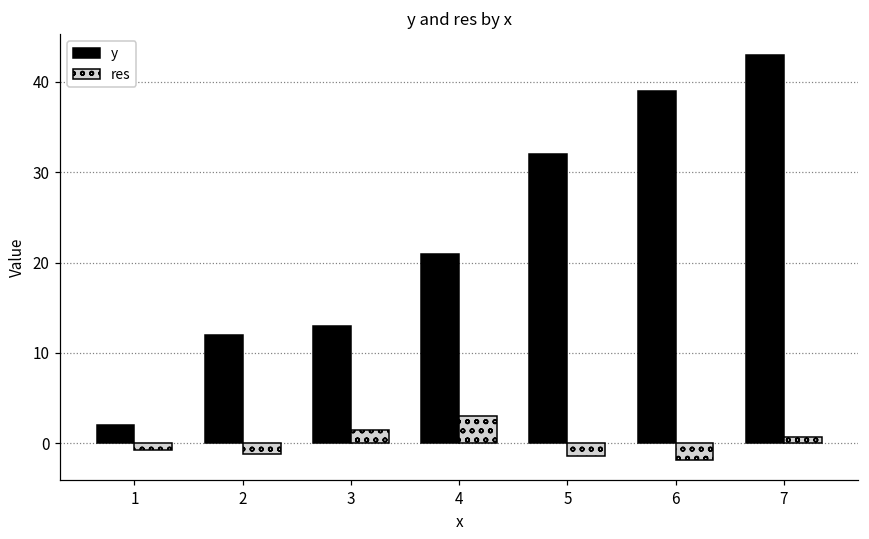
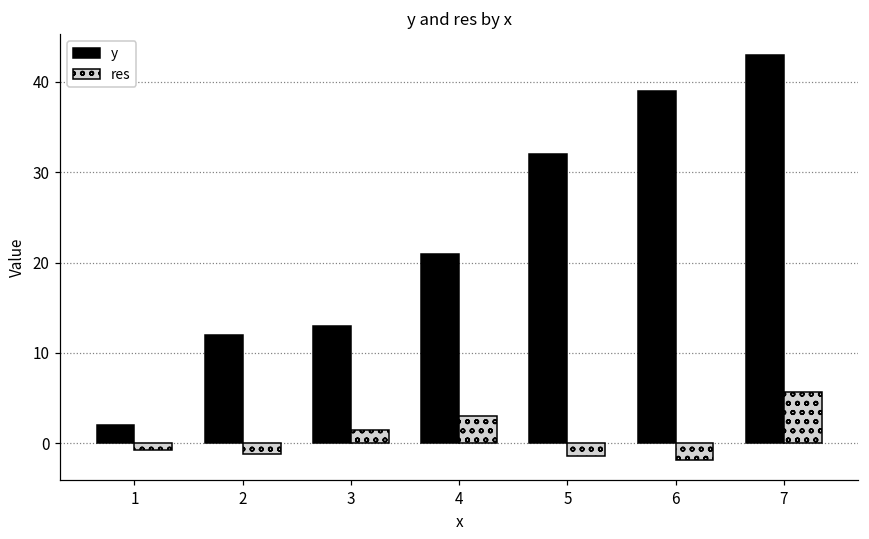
res, 7: 1 -> 6
